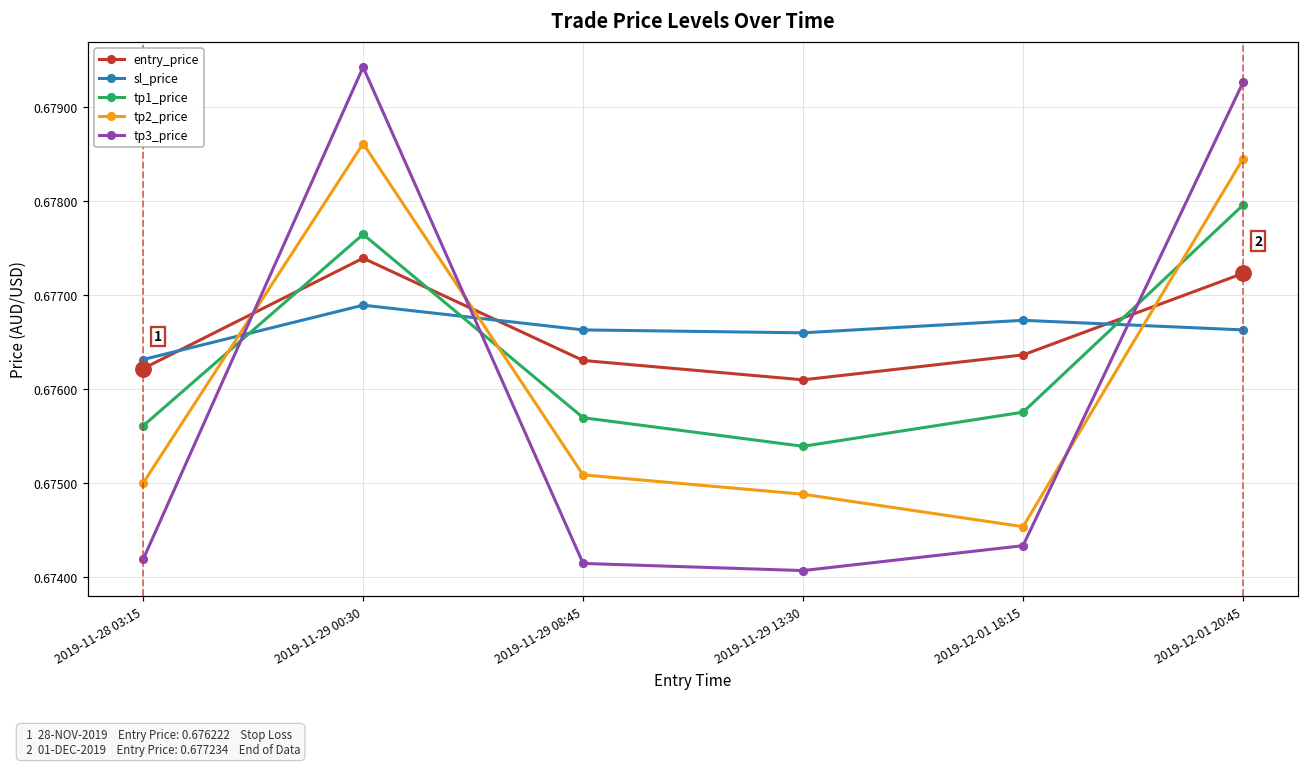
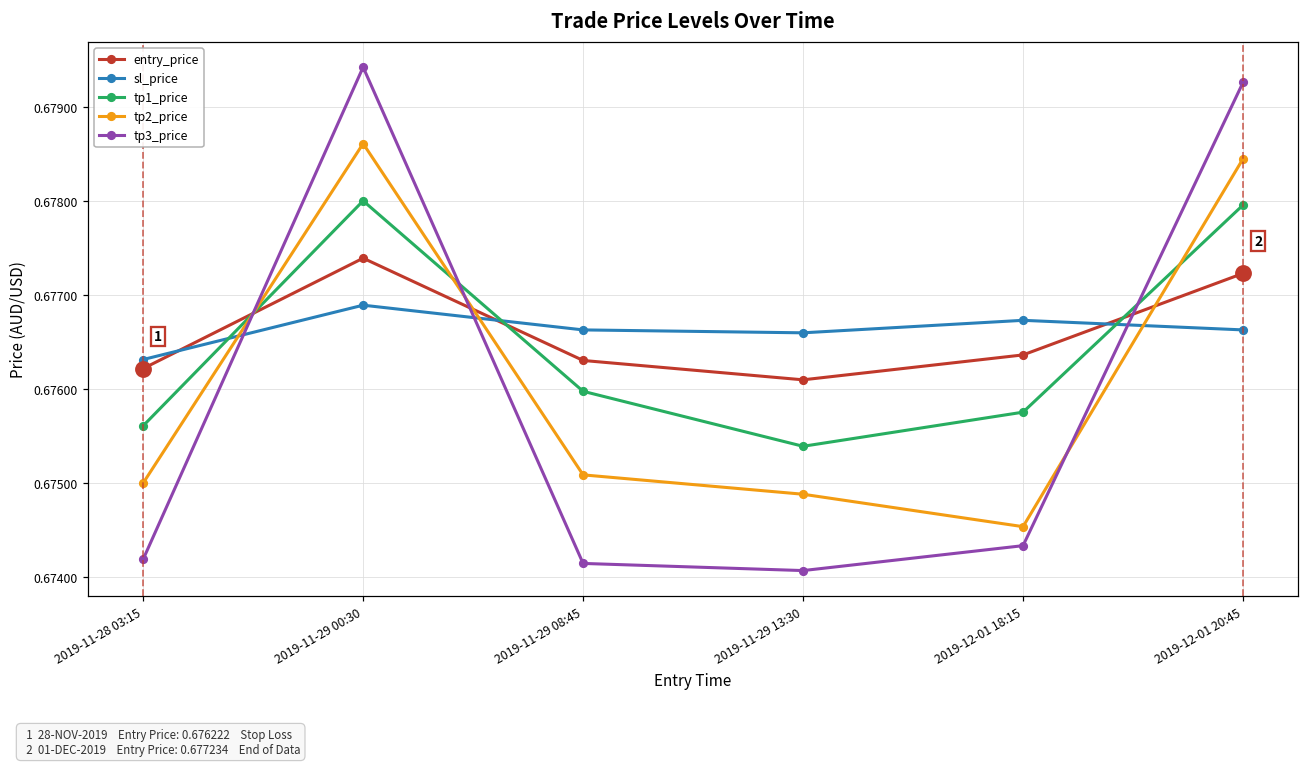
tp1_price, 2019-11-29 00:30: 0.6777 -> 0.6780
tp1_price, 2019-11-29 08:45: 0.6757 -> 0.6760
